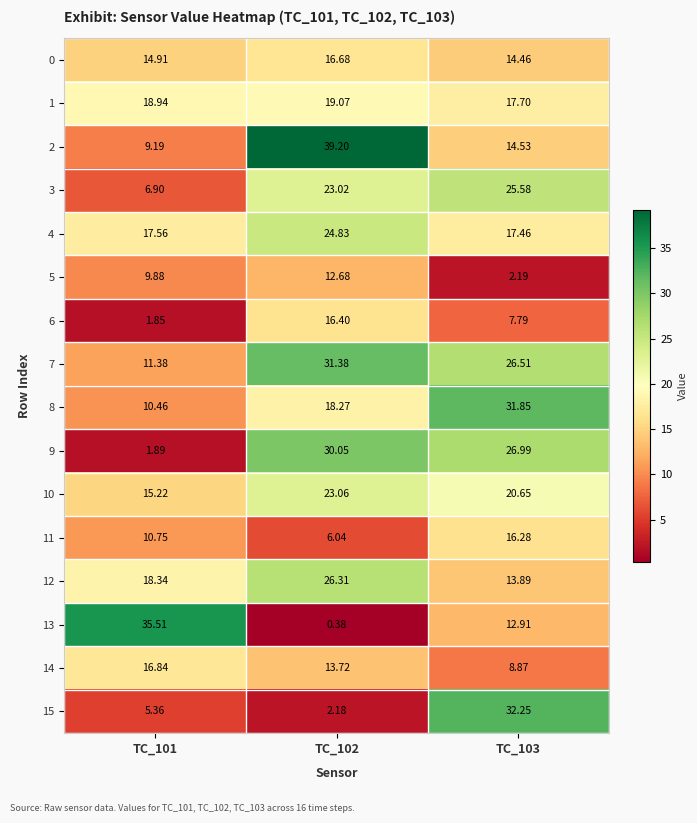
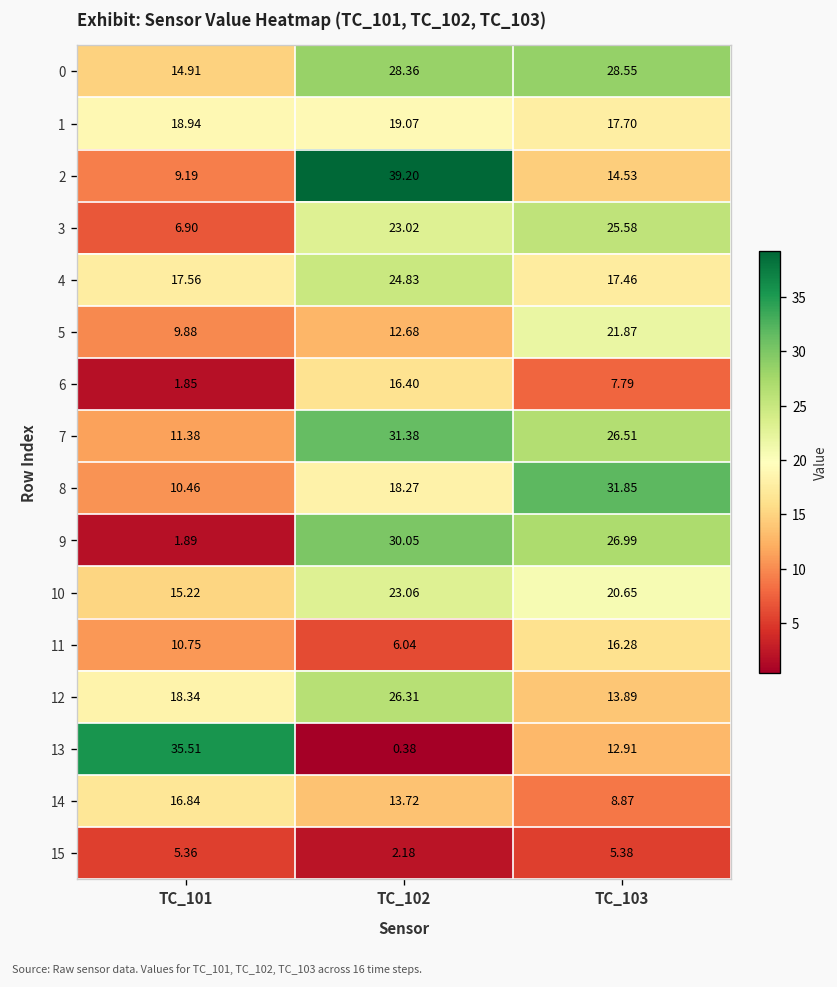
0, TC_102: 16.68 -> 28.36
0, TC_103: 14.46 -> 28.55
5, TC_103: 2.19 -> 21.87
15, TC_103: 32.25 -> 5.38
